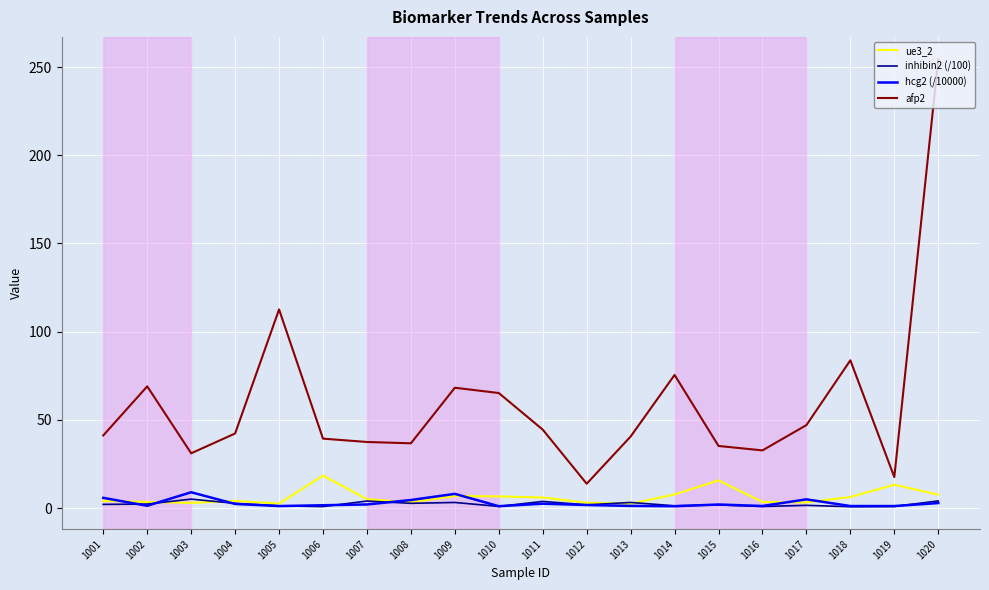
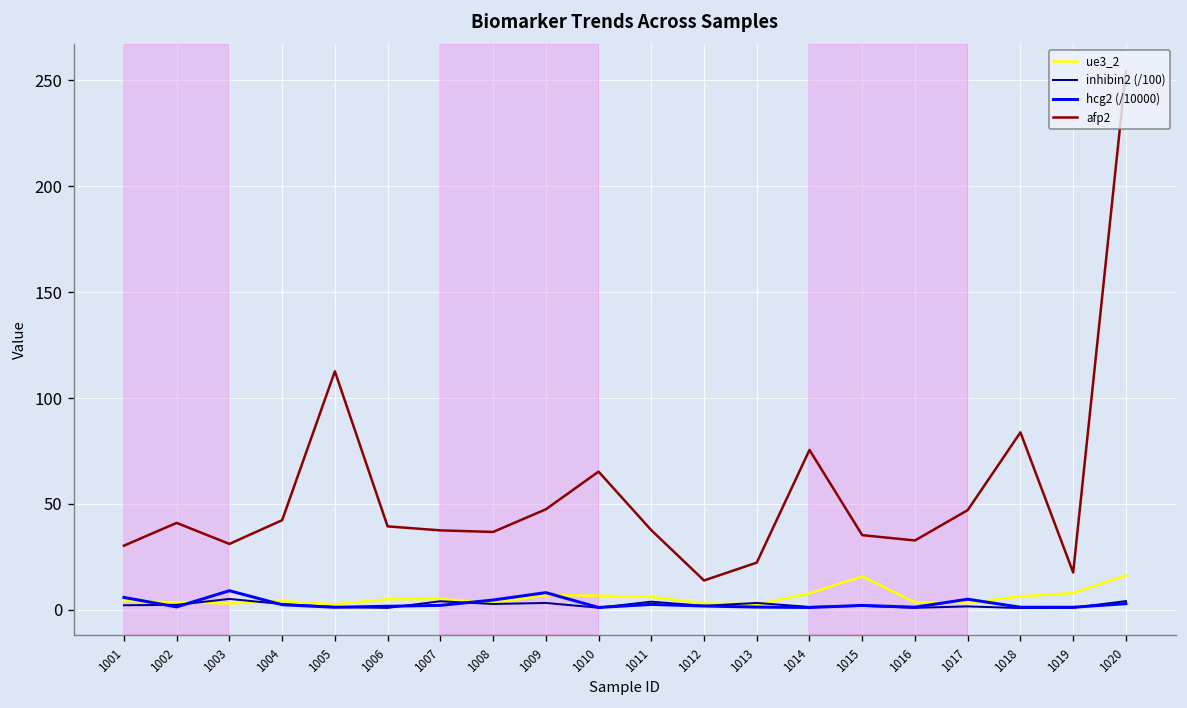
afp2, 1001: 41 -> 30
afp2, 1002: 69 -> 41
ue3_2, 1006: 18 -> 5
afp2, 1009: 68 -> 47
afp2, 1011: 44 -> 38
afp2, 1013: 41 -> 22
ue3_2, 1019: 13 -> 8
ue3_2, 1020: 8 -> 16
